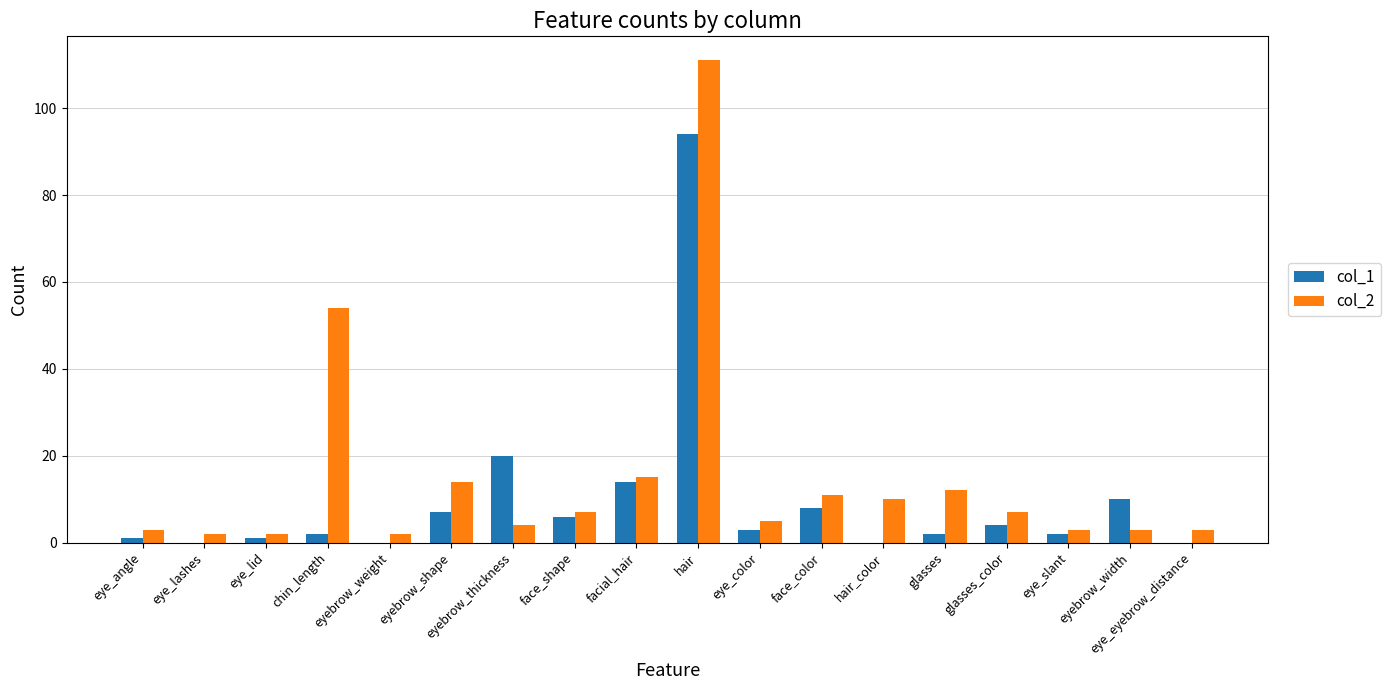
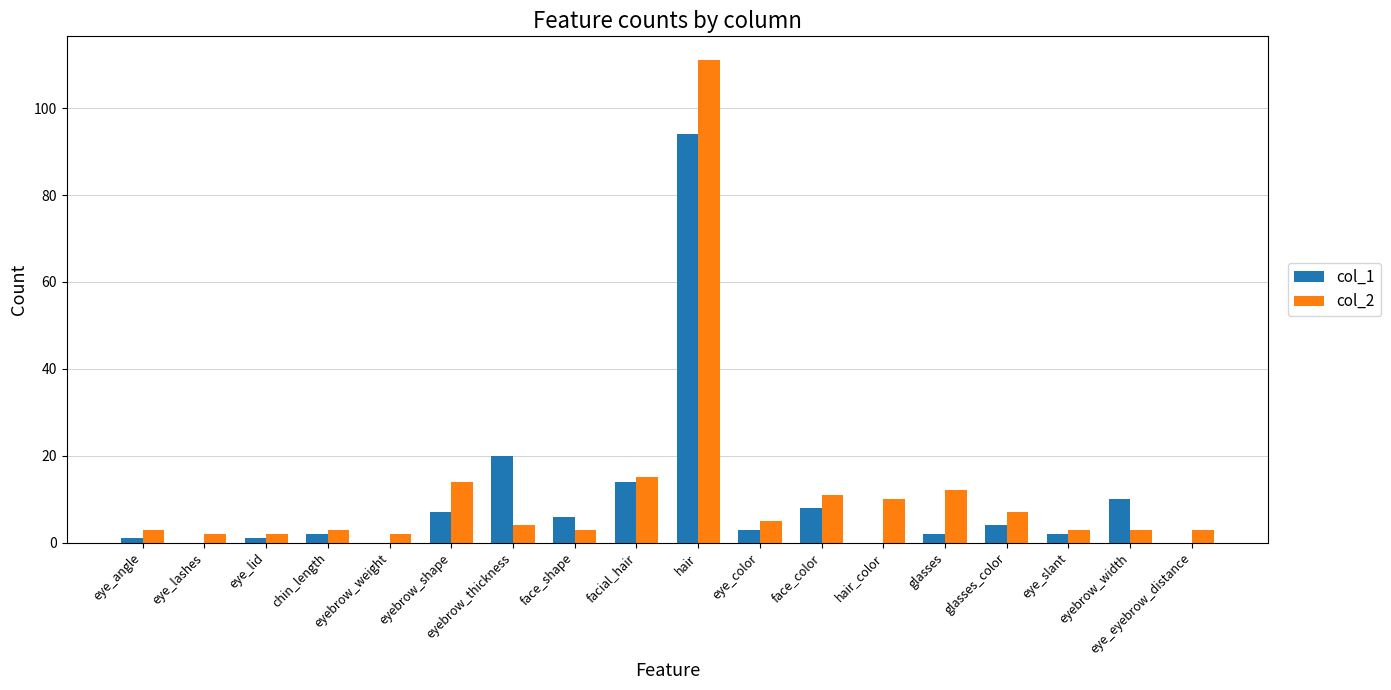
col_2, chin_length: 54 -> 3
col_2, face_shape: 7 -> 3
